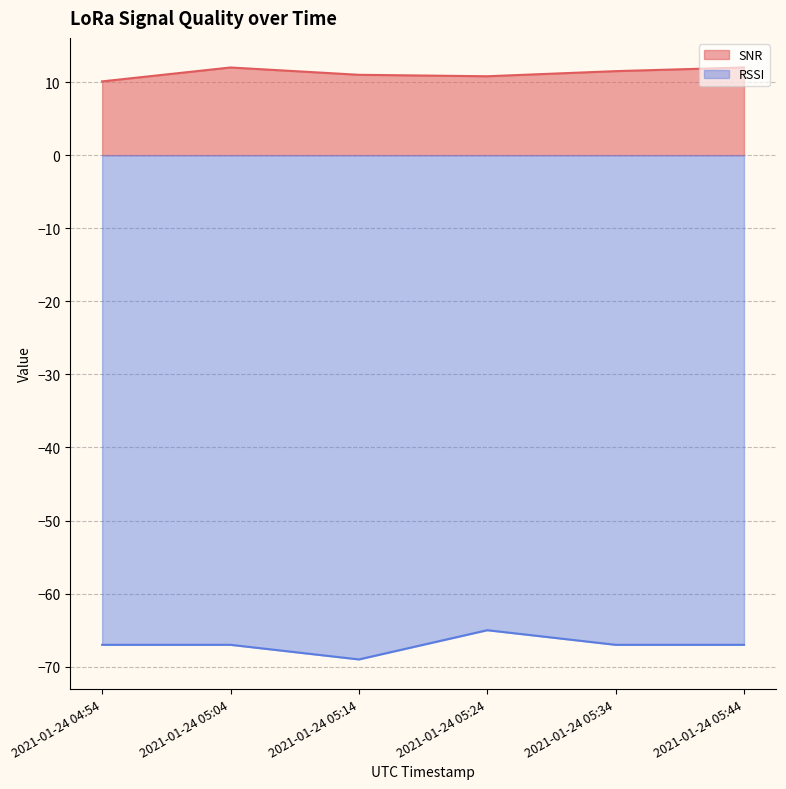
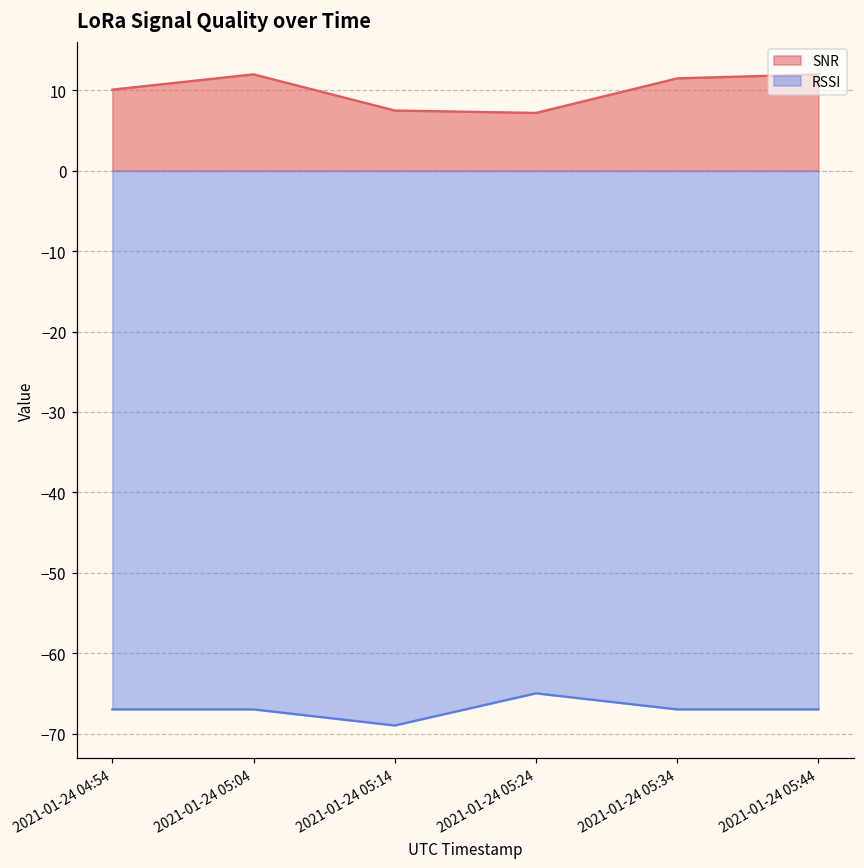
SNR, 2021-01-24 05:14: 11 -> 8
SNR, 2021-01-24 05:24: 11 -> 7
